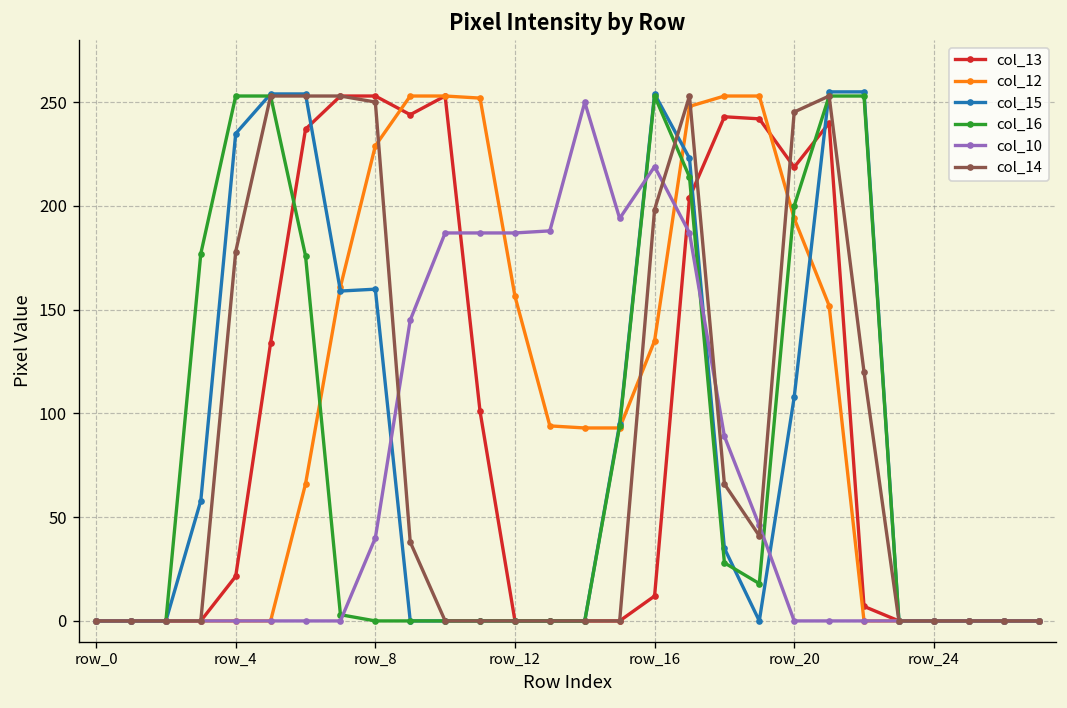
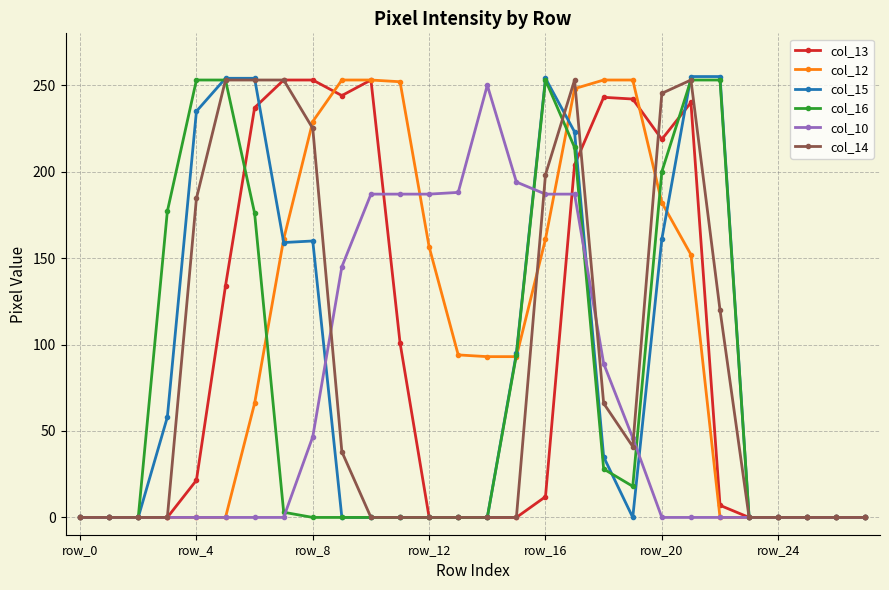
col_14, row_4: 178 -> 185
col_10, row_8: 40 -> 47
col_14, row_8: 250 -> 225
col_12, row_16: 135 -> 161
col_10, row_16: 219 -> 187
col_12, row_20: 194 -> 182
col_15, row_20: 108 -> 161
